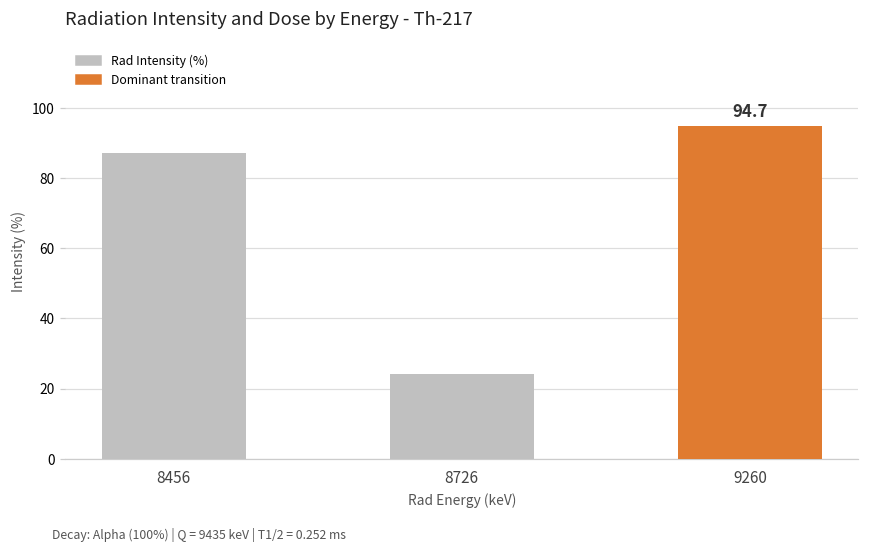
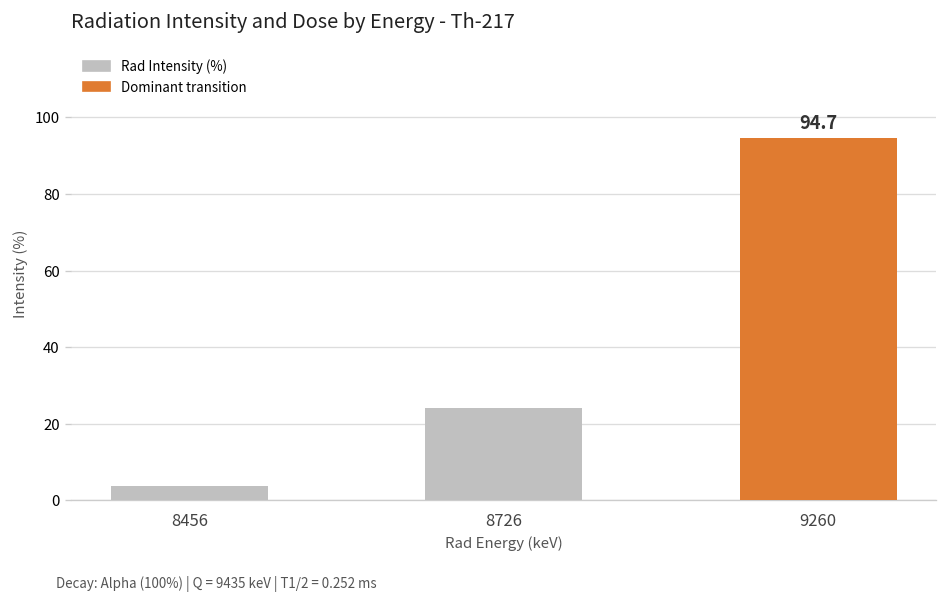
8456: 87 -> 4
